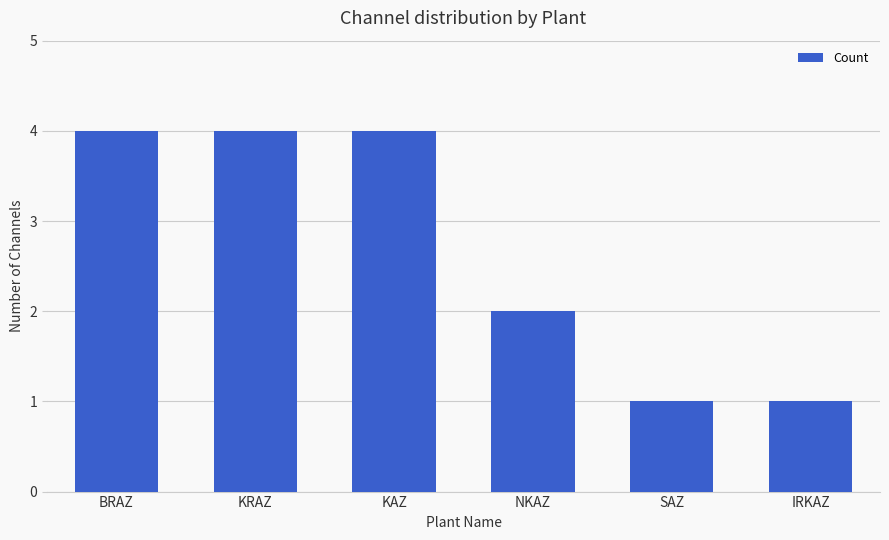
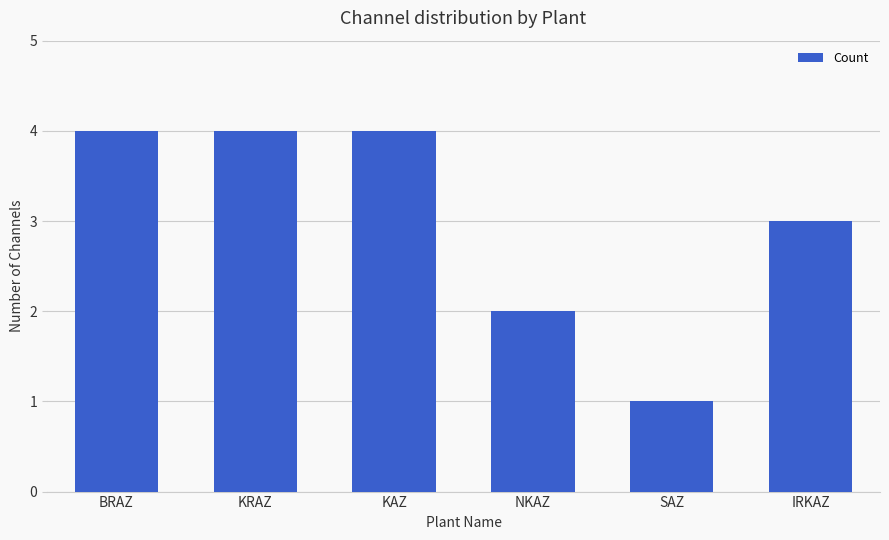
IRKAZ: 1 -> 3
